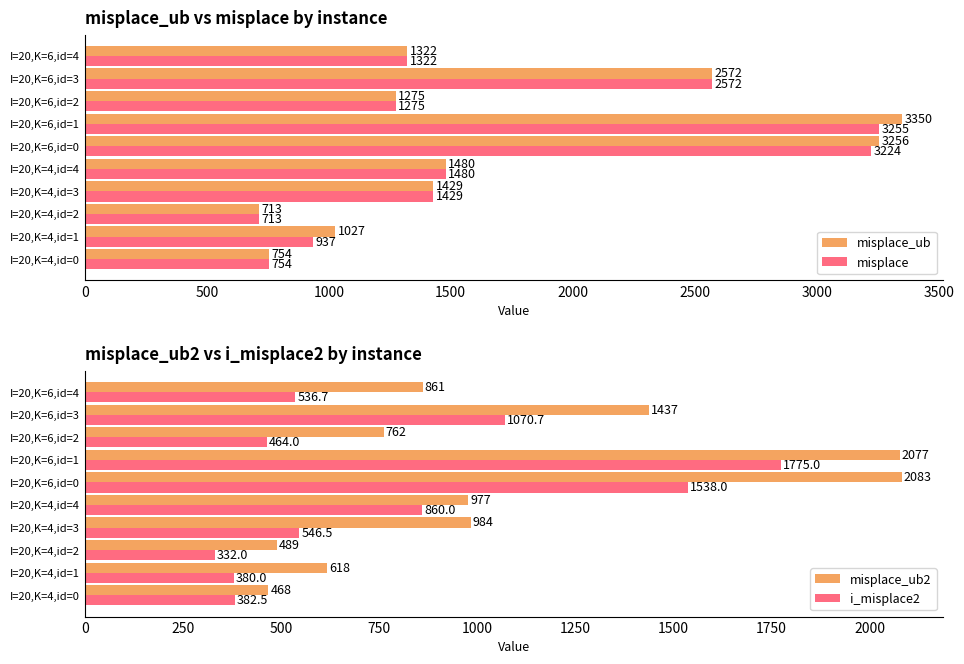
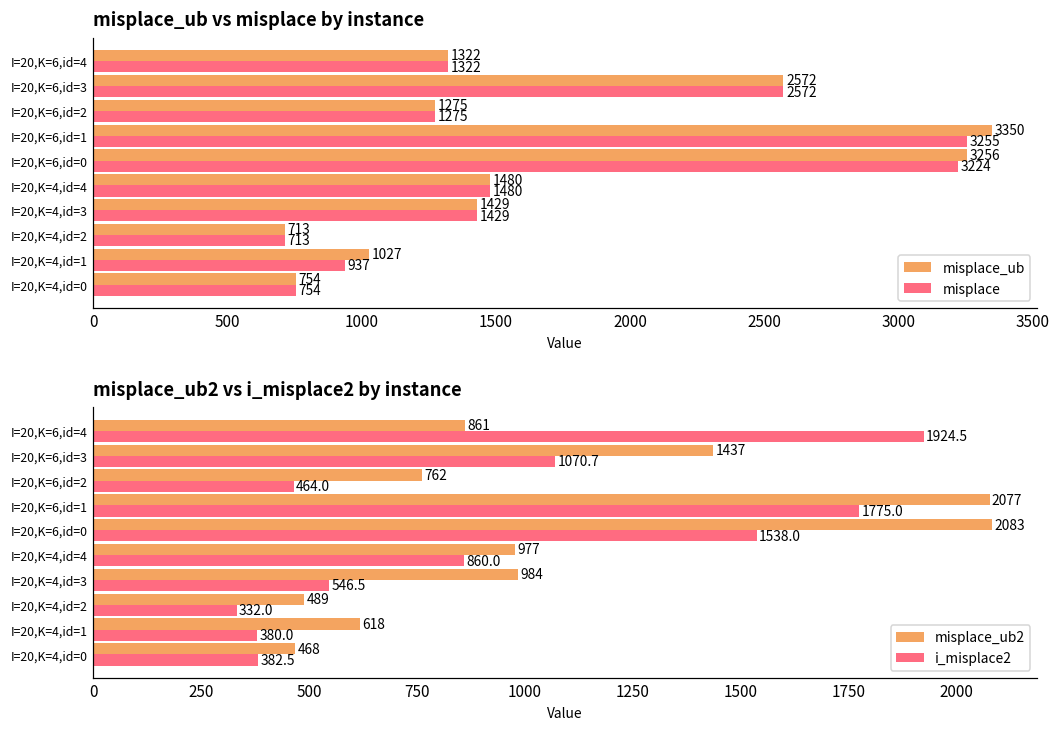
misplace_ub2 vs i_misplace2 by instance, i_misplace2, I=20,K=6,id=4: 536.7 -> 1924.5
